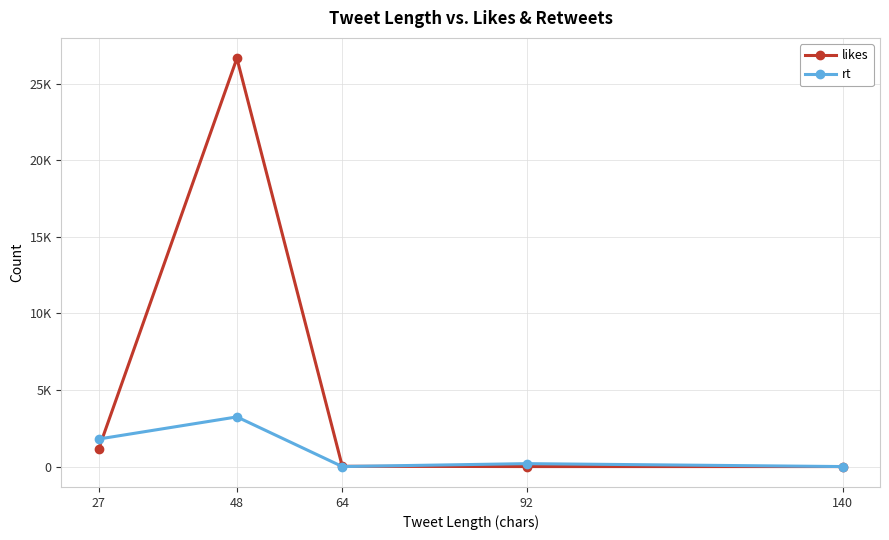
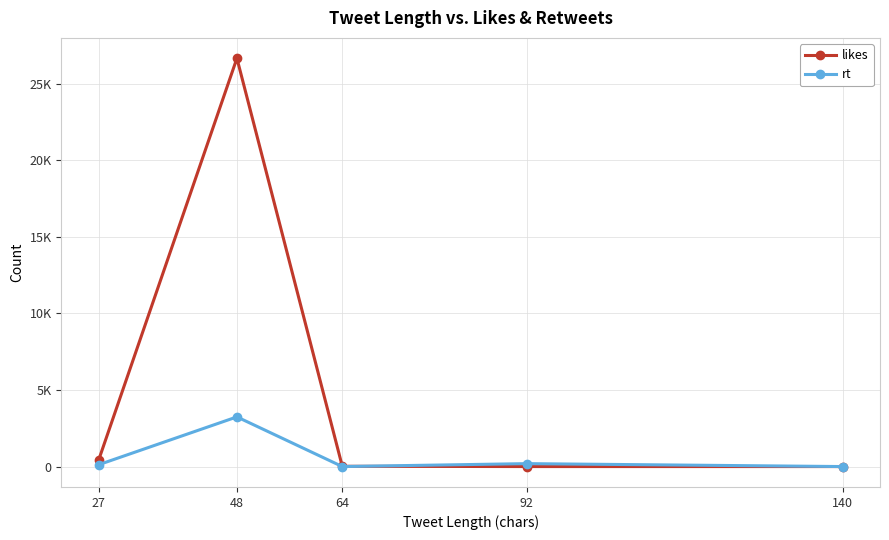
likes, 27: 1100 -> 400
rt, 27: 1800 -> 100
